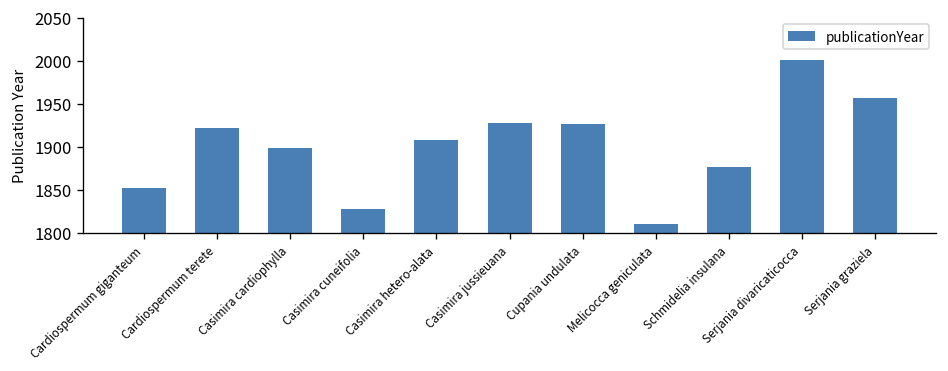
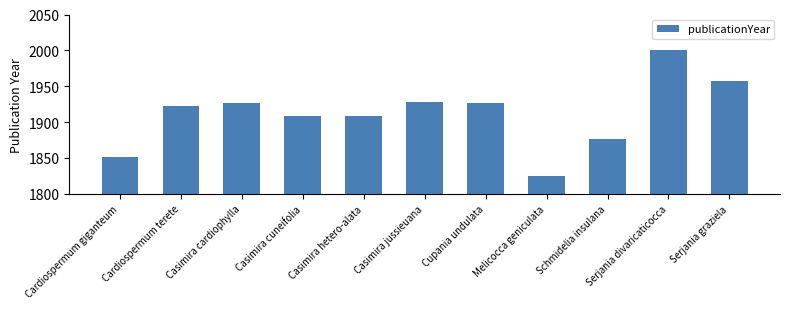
Casimira cardiophylla: 1900 -> 1930
Casimira cuneifolia: 1830 -> 1910
Melicocca geniculata: 1810 -> 1830
